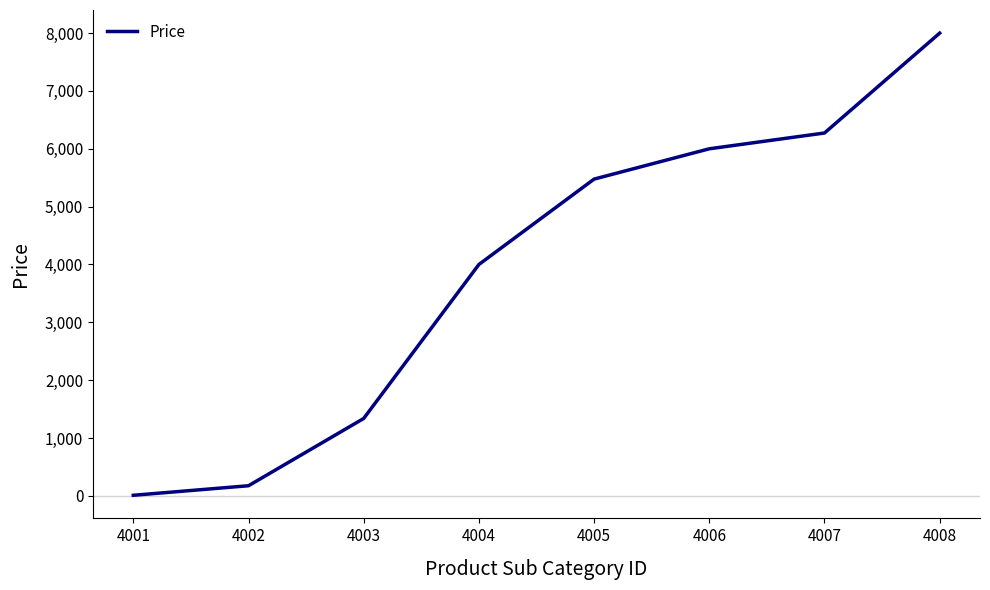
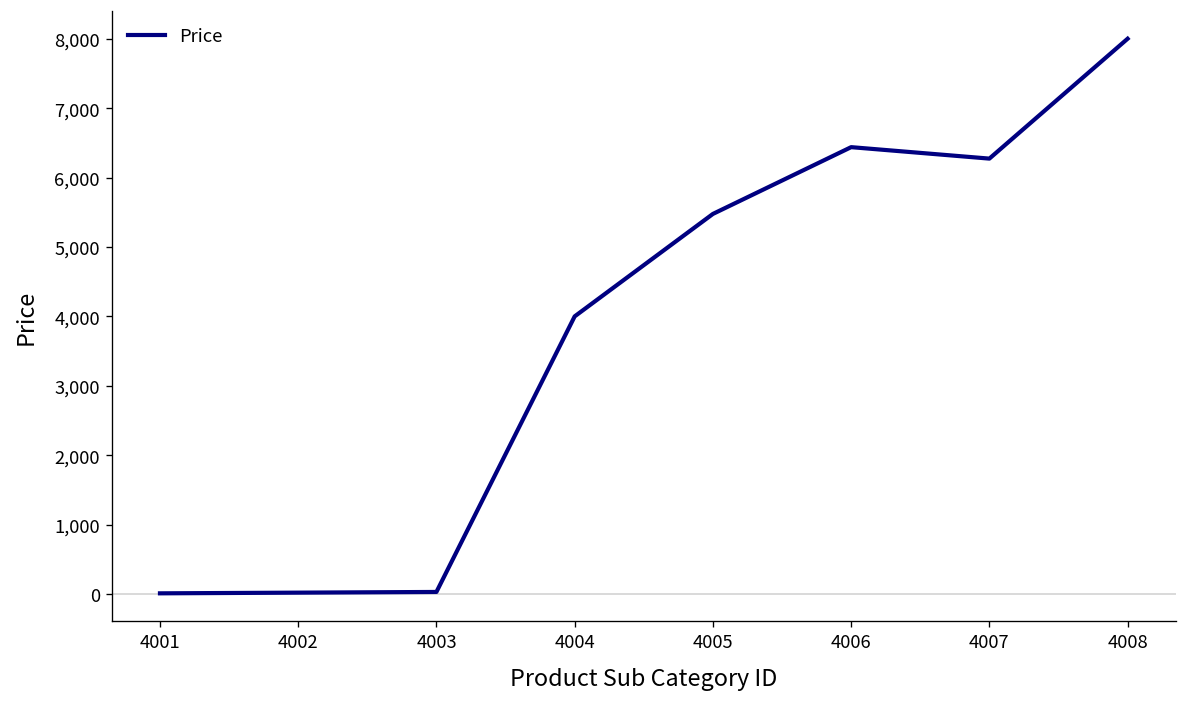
4002: 200 -> 0
4003: 1,300 -> 0
4006: 6,000 -> 6,400
